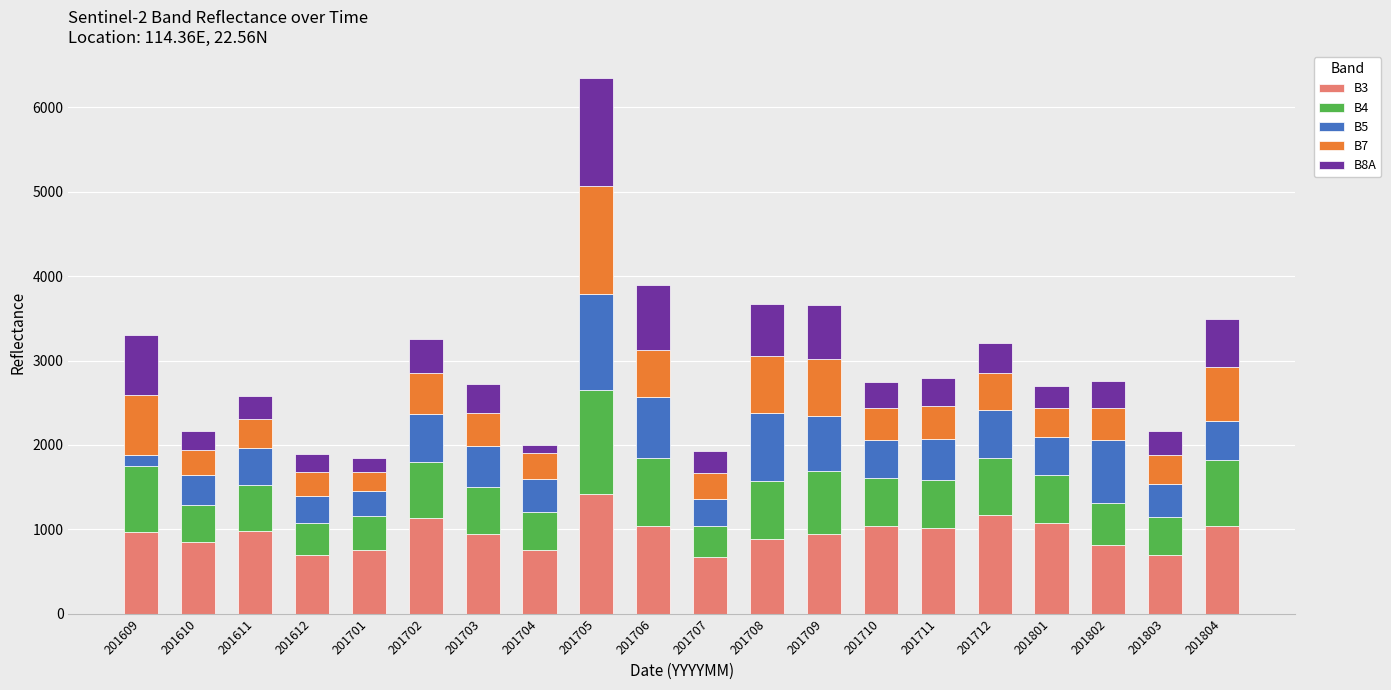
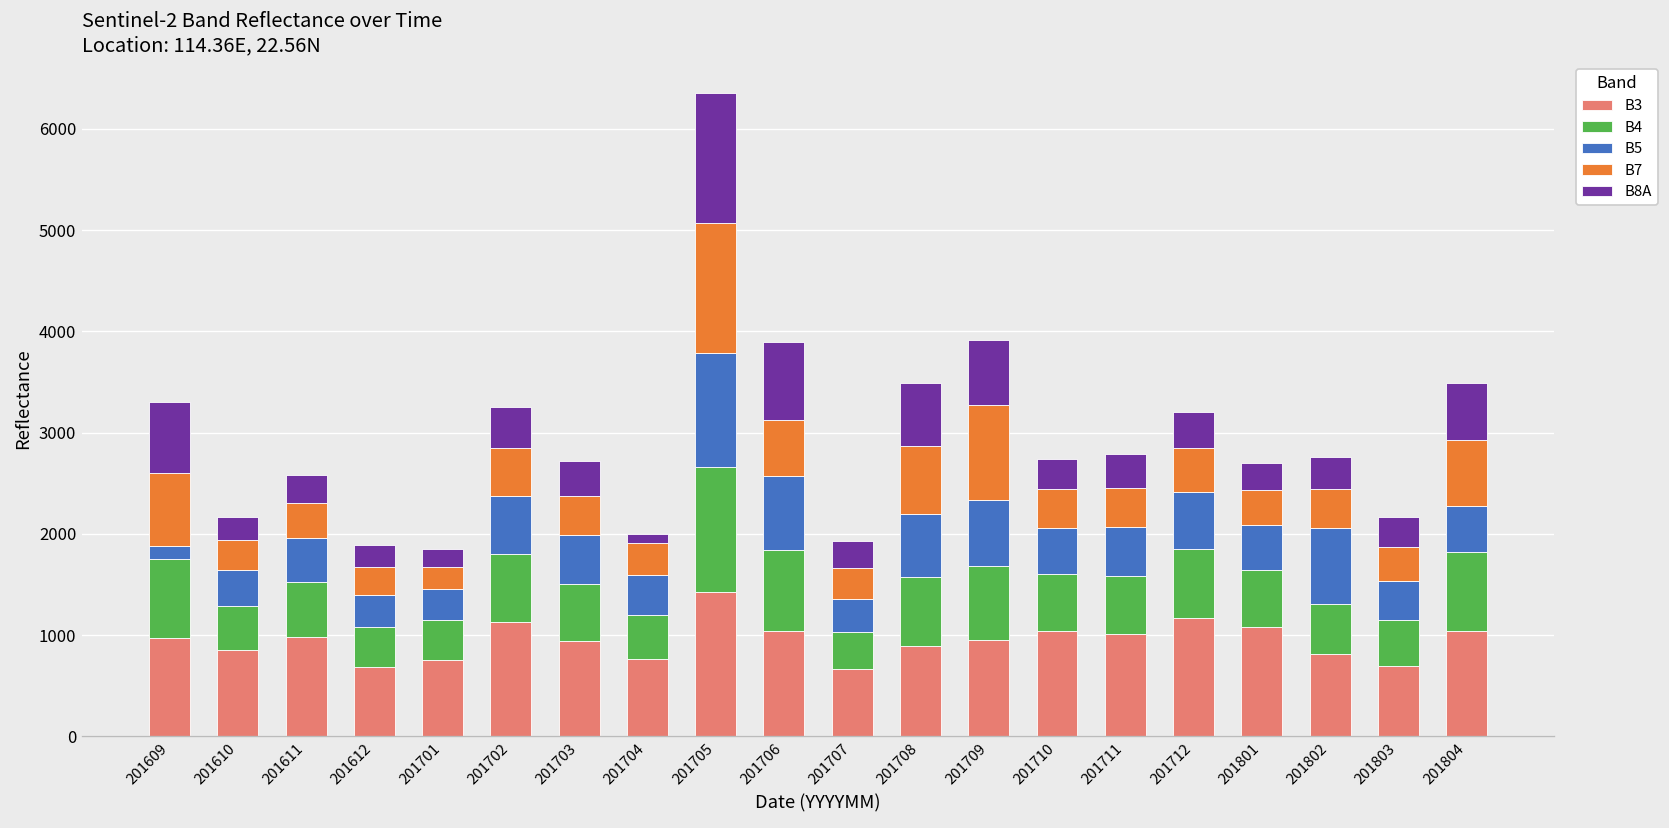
B5, 201708: 800 -> 600
B7, 201709: 700 -> 900
